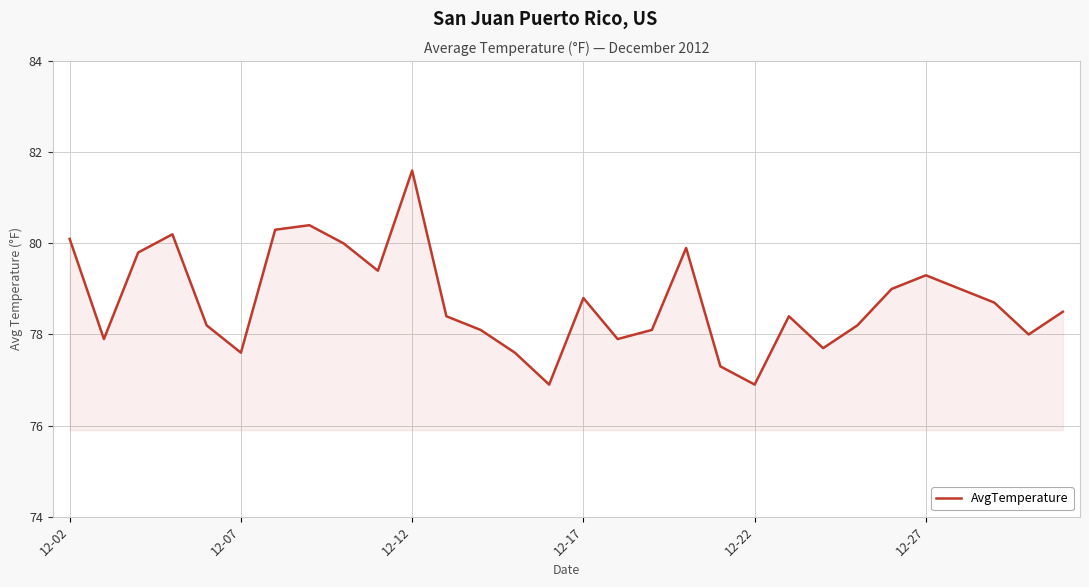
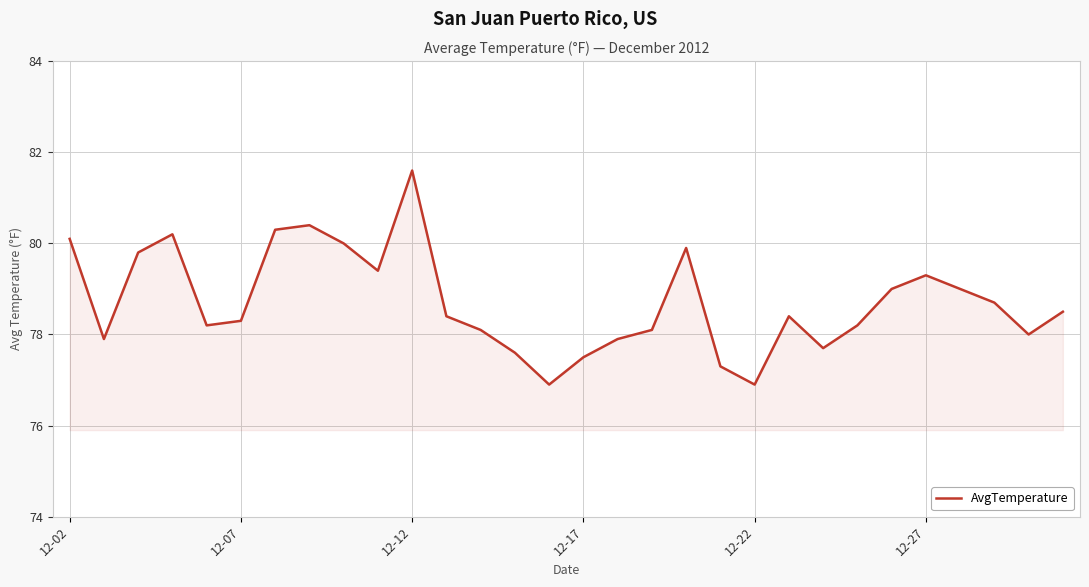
12-07: 77.6 -> 78.3
12-17: 78.8 -> 77.5
